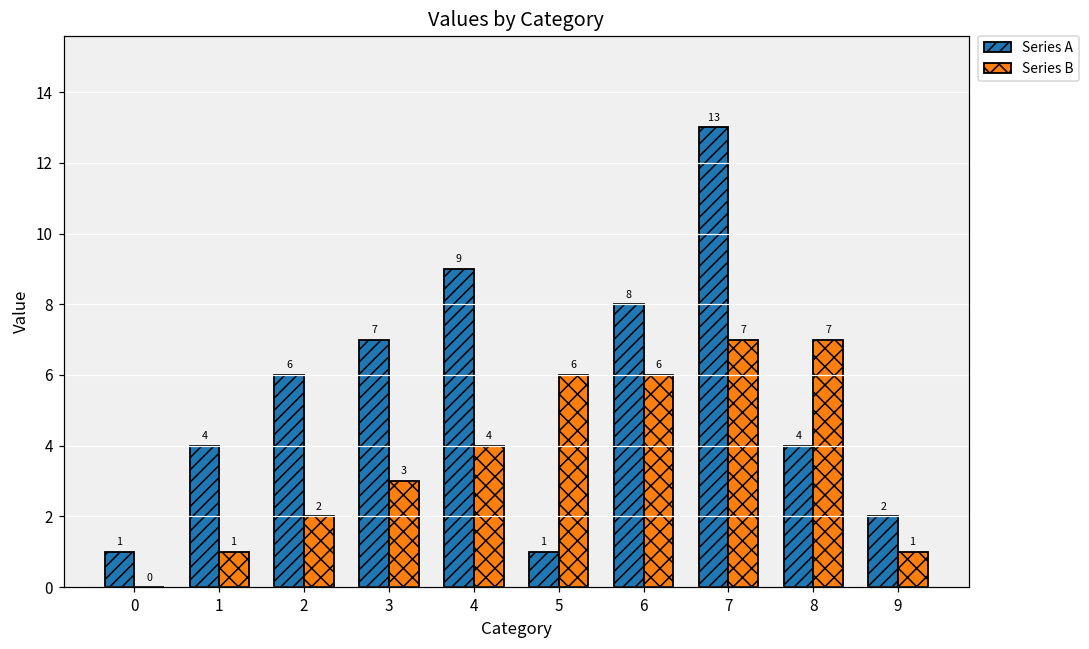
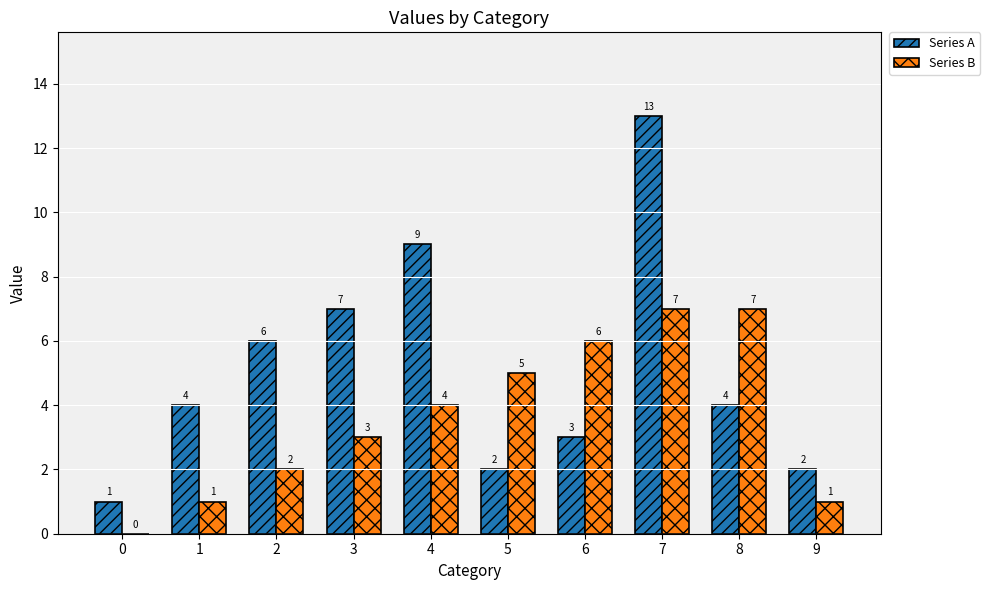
Series A, 5: 1 -> 2
Series B, 5: 6 -> 5
Series A, 6: 8 -> 3
